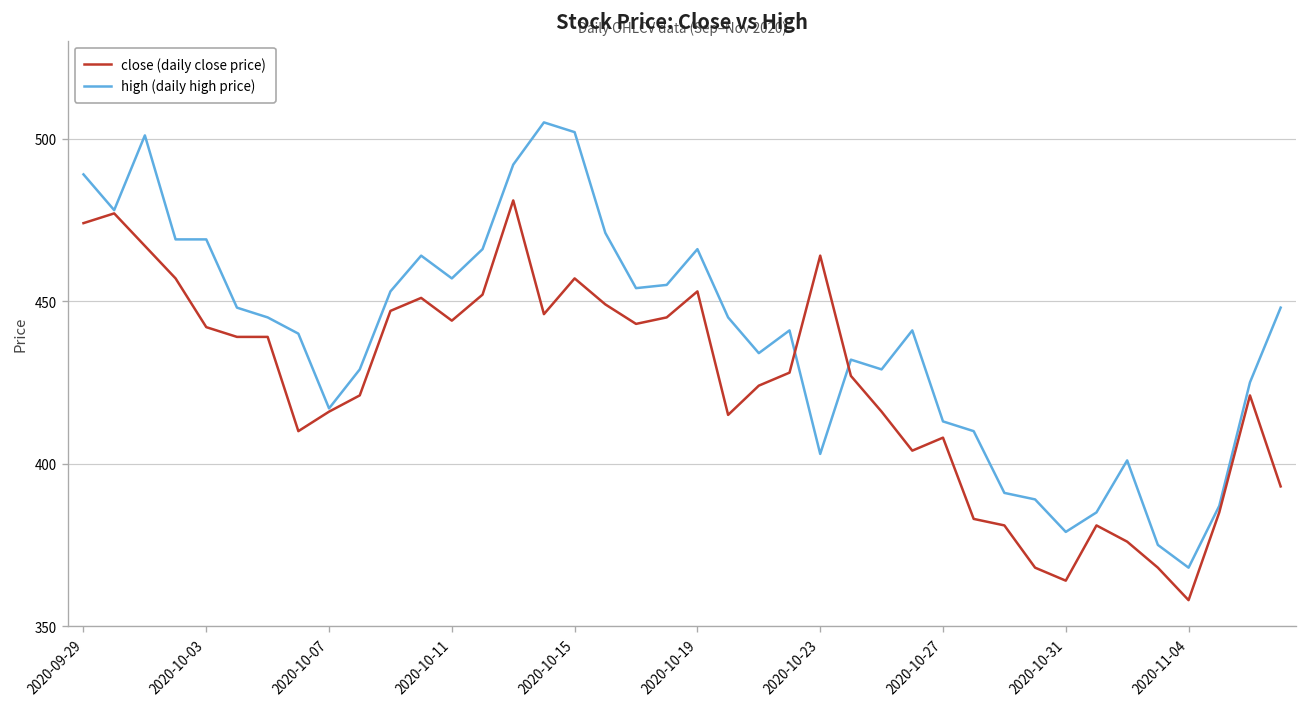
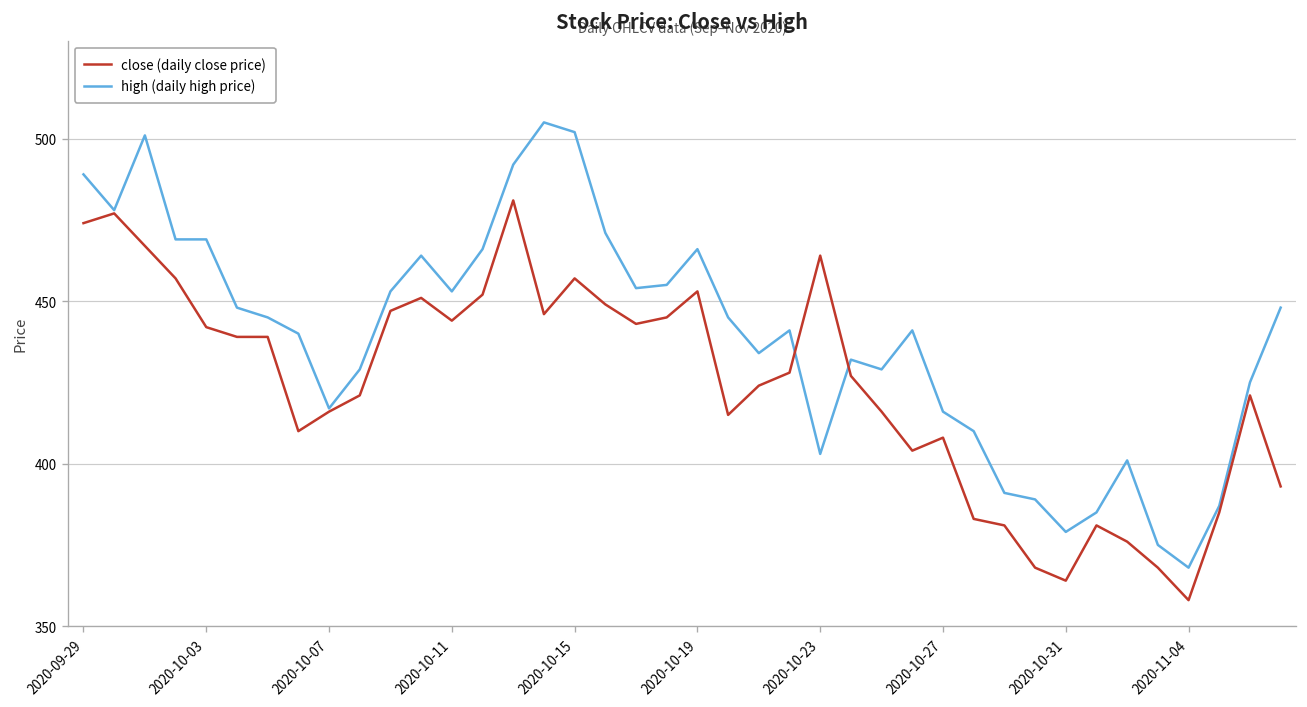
high (daily high price), 2020-10-11: 457 -> 453
high (daily high price), 2020-10-27: 413 -> 416
